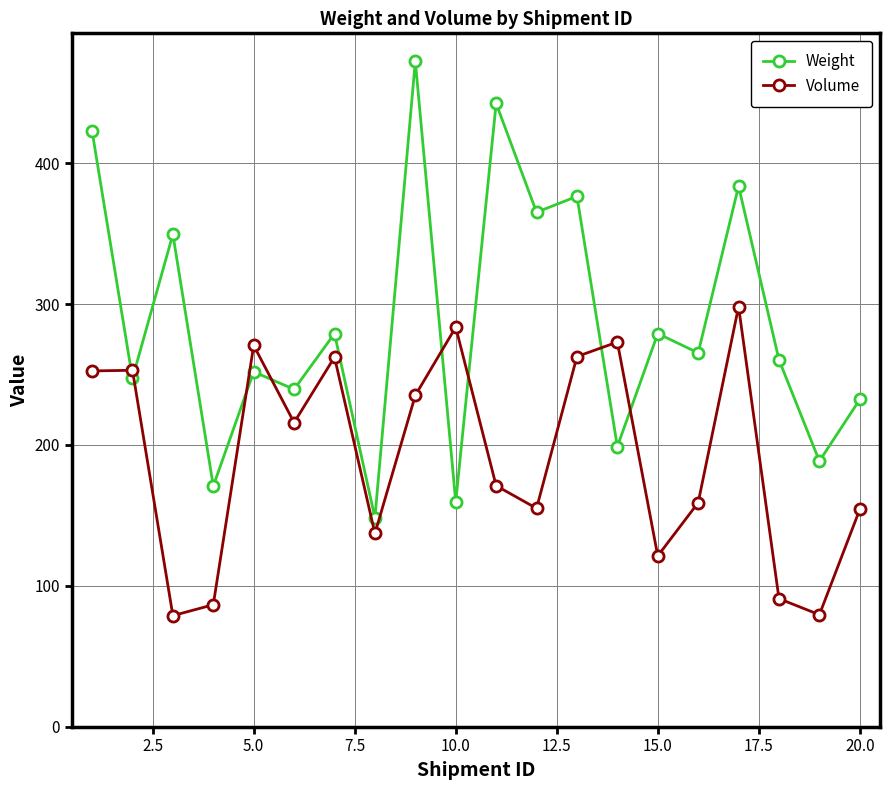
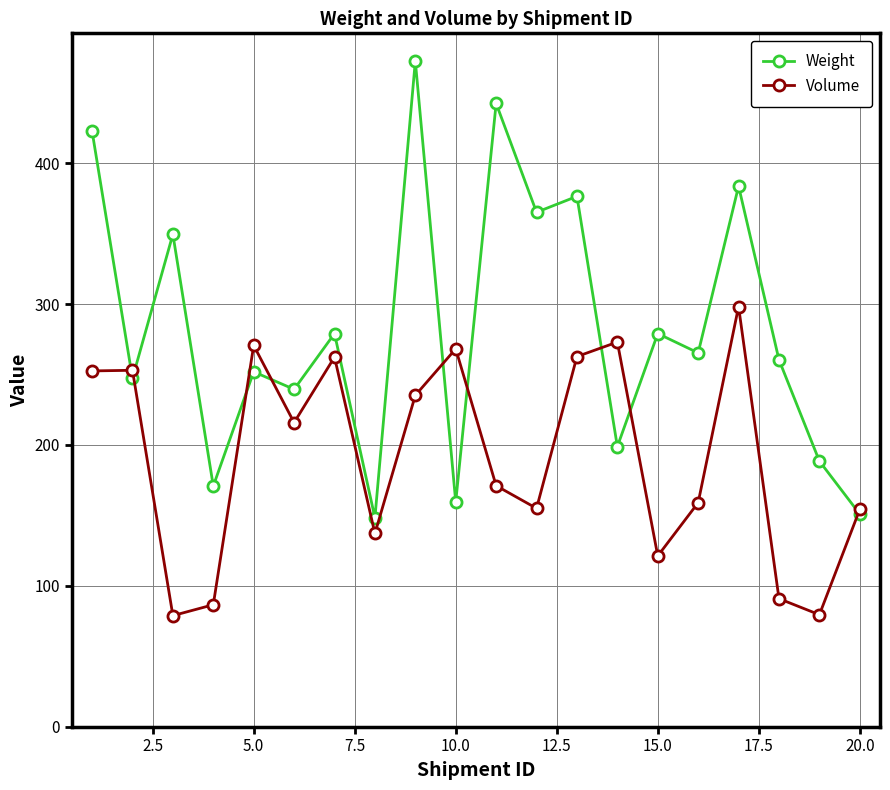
Volume, 10.0: 284 -> 268
Weight, 20.0: 232 -> 151
